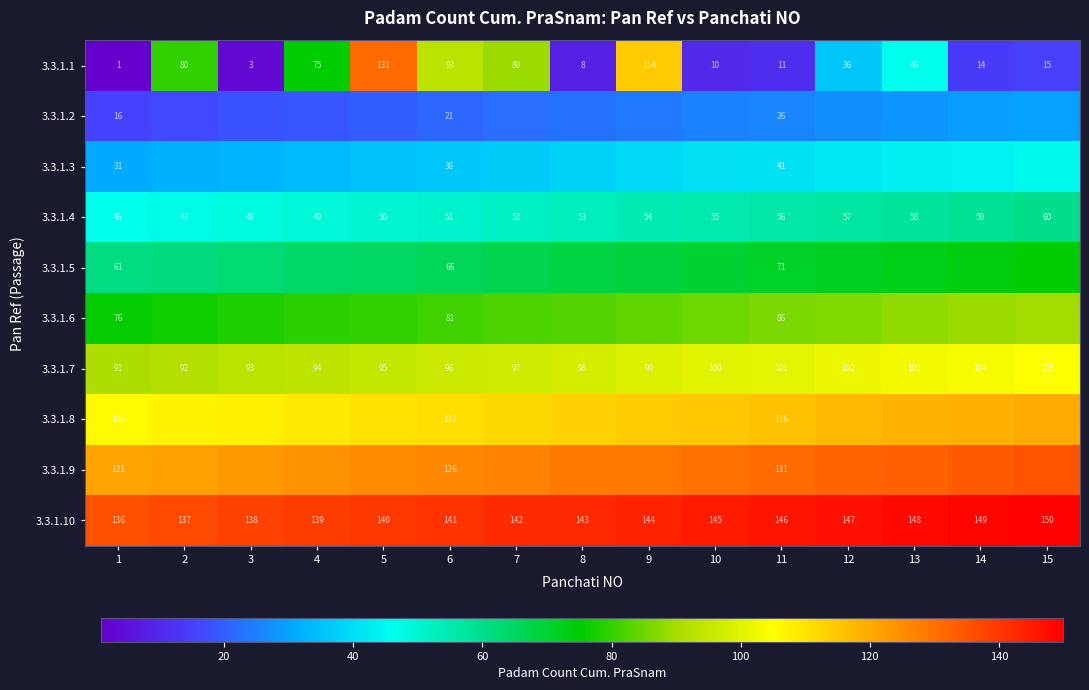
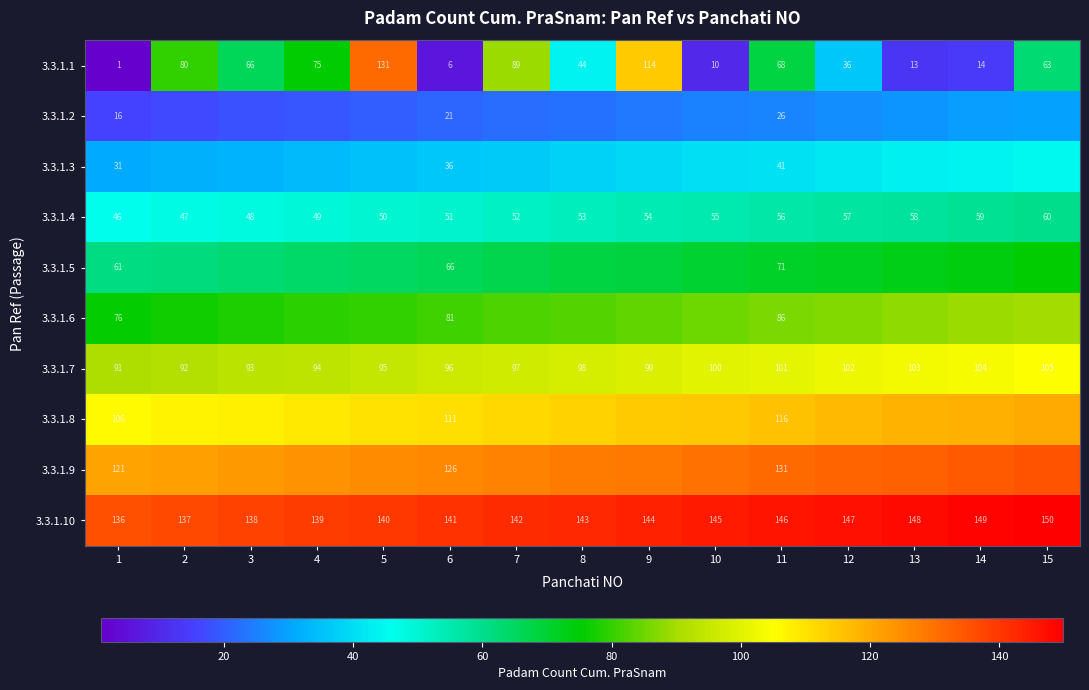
3.3.1.1, 3: 3 -> 66
3.3.1.1, 6: 93 -> 6
3.3.1.1, 8: 8 -> 44
3.3.1.1, 11: 11 -> 68
3.3.1.1, 13: 46 -> 13
3.3.1.1, 15: 15 -> 63
